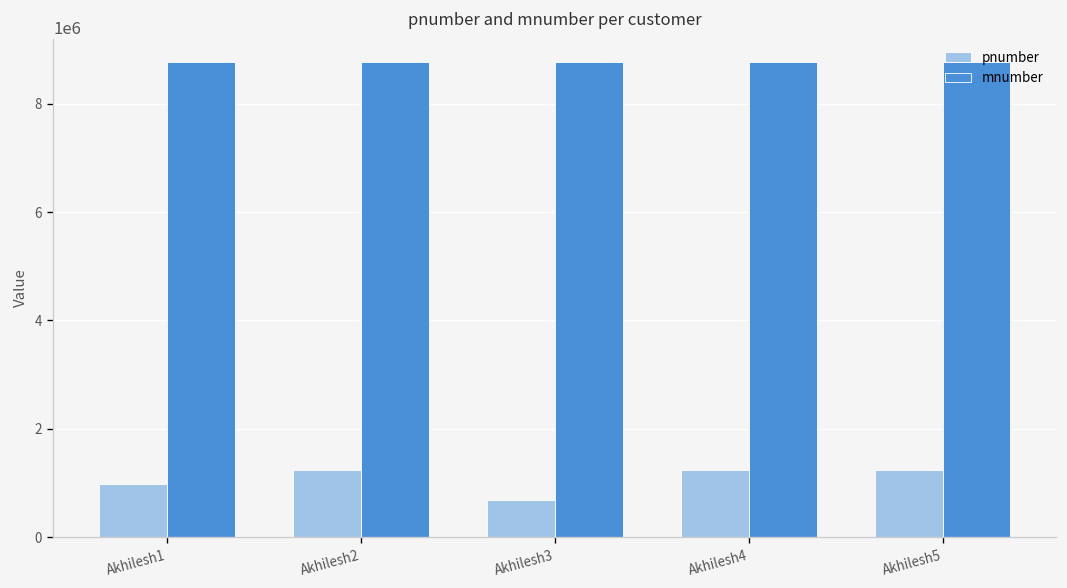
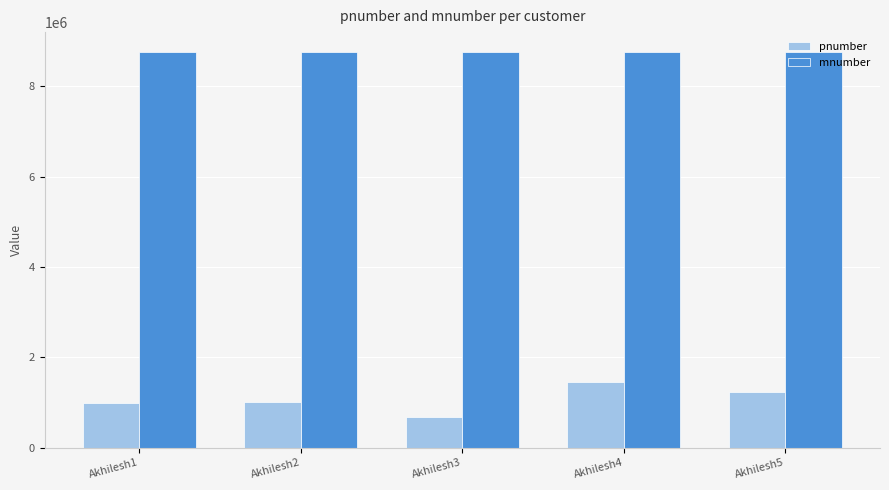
pnumber, Akhilesh2: 1200000 -> 1000000
pnumber, Akhilesh4: 1200000 -> 1400000
